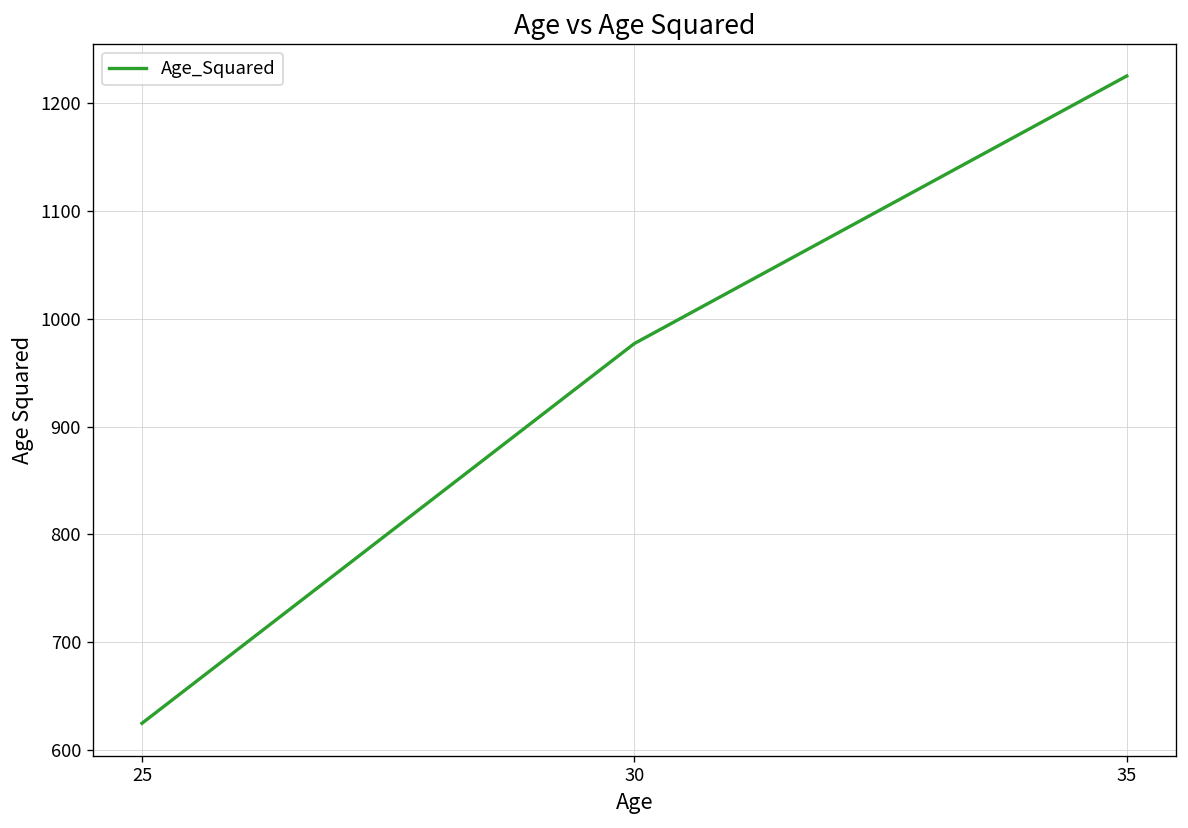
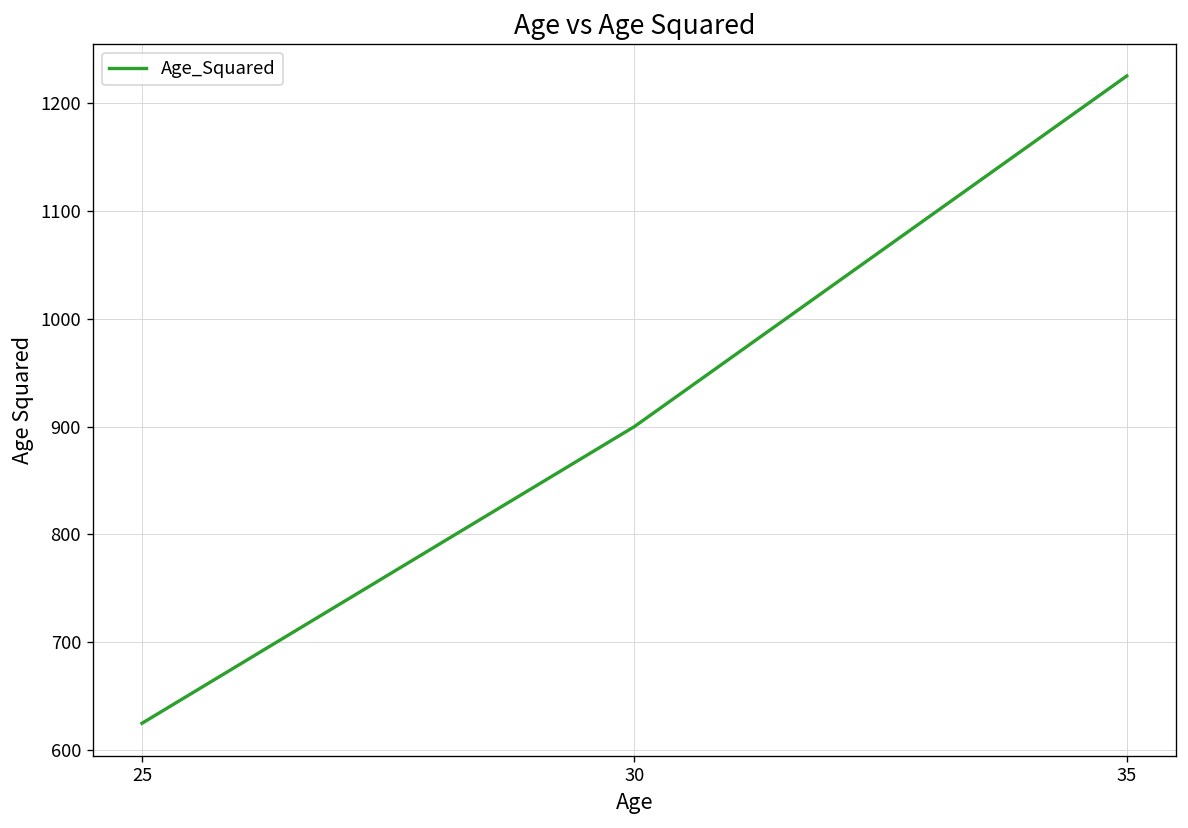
30: 980 -> 900
